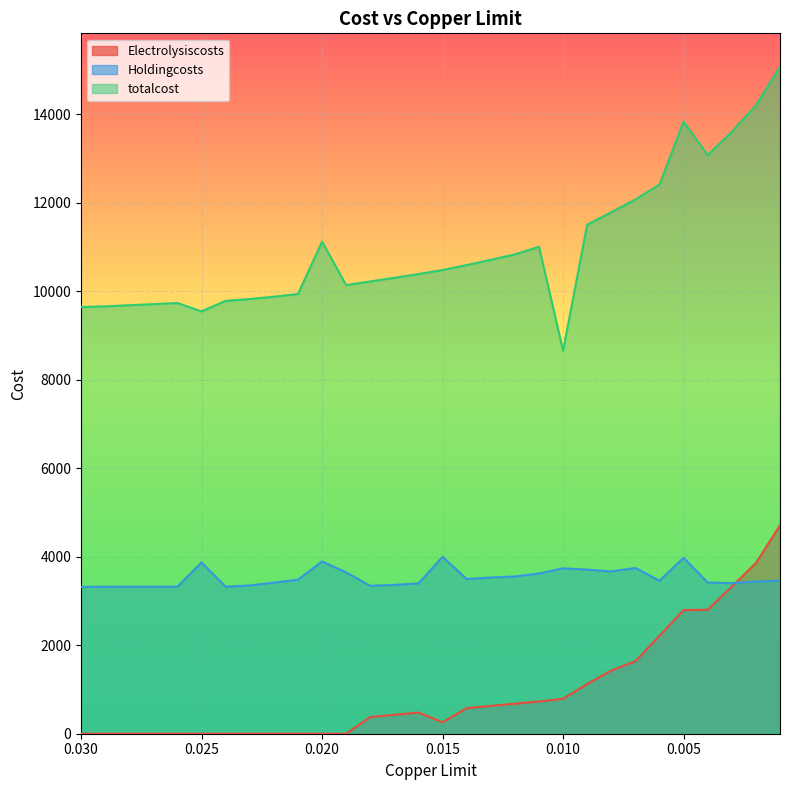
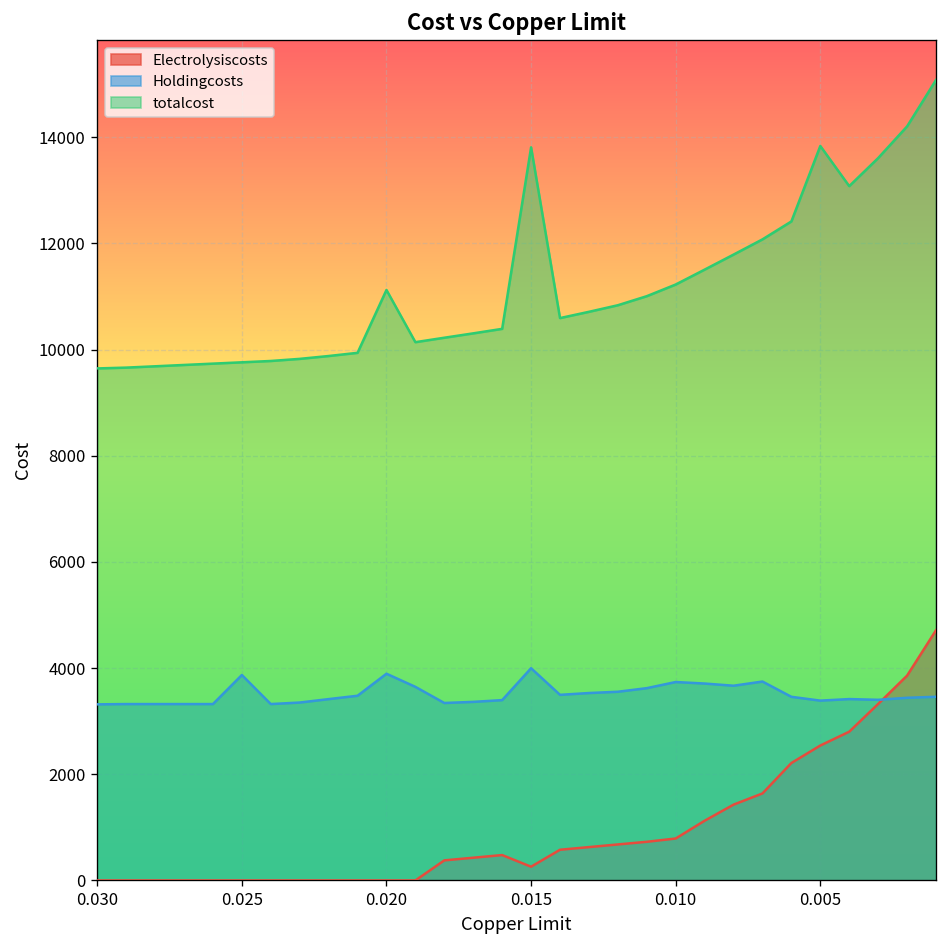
totalcost, 0.025: 9500 -> 9800
totalcost, 0.015: 10500 -> 13800
totalcost, 0.010: 8700 -> 11200
Electrolysiscosts, 0.005: 2800 -> 2500
Holdingcosts, 0.005: 4000 -> 3400
